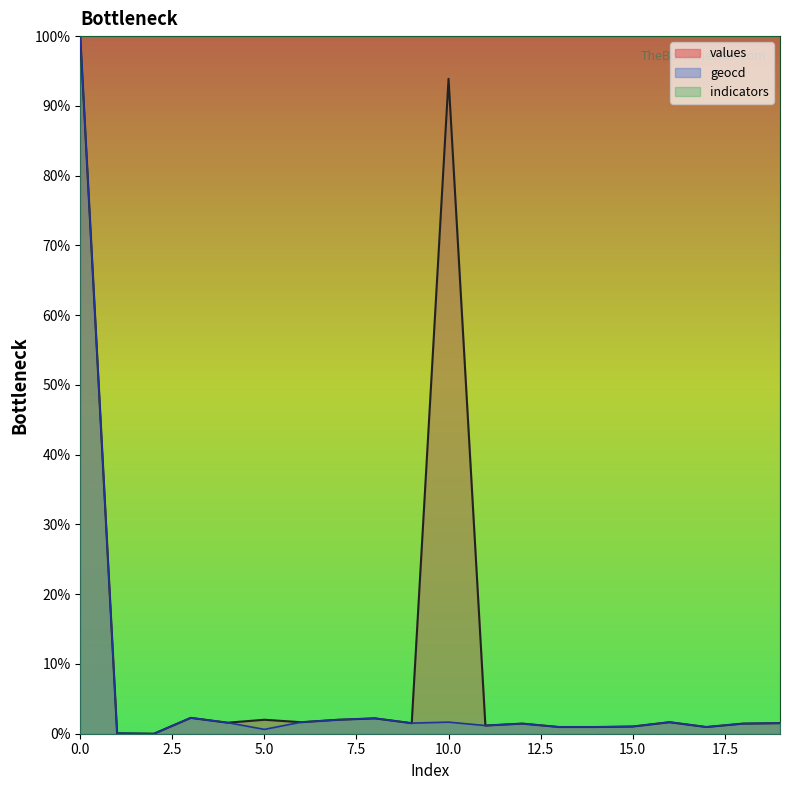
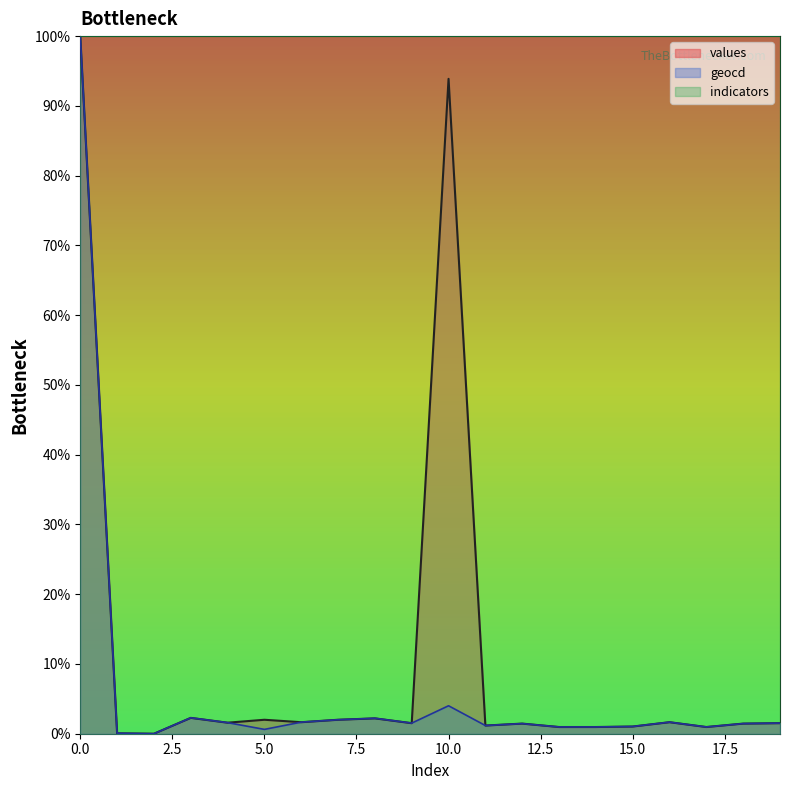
geocd, 10.0: 2% -> 4%
